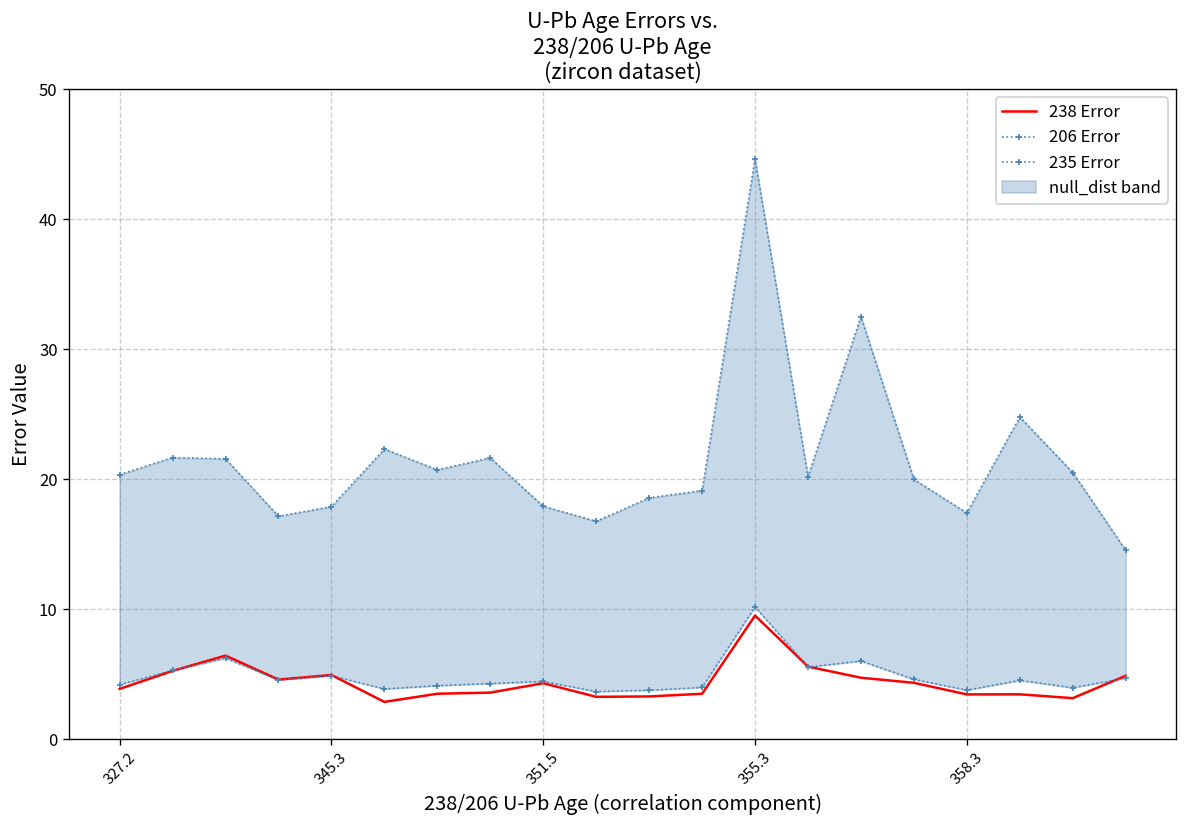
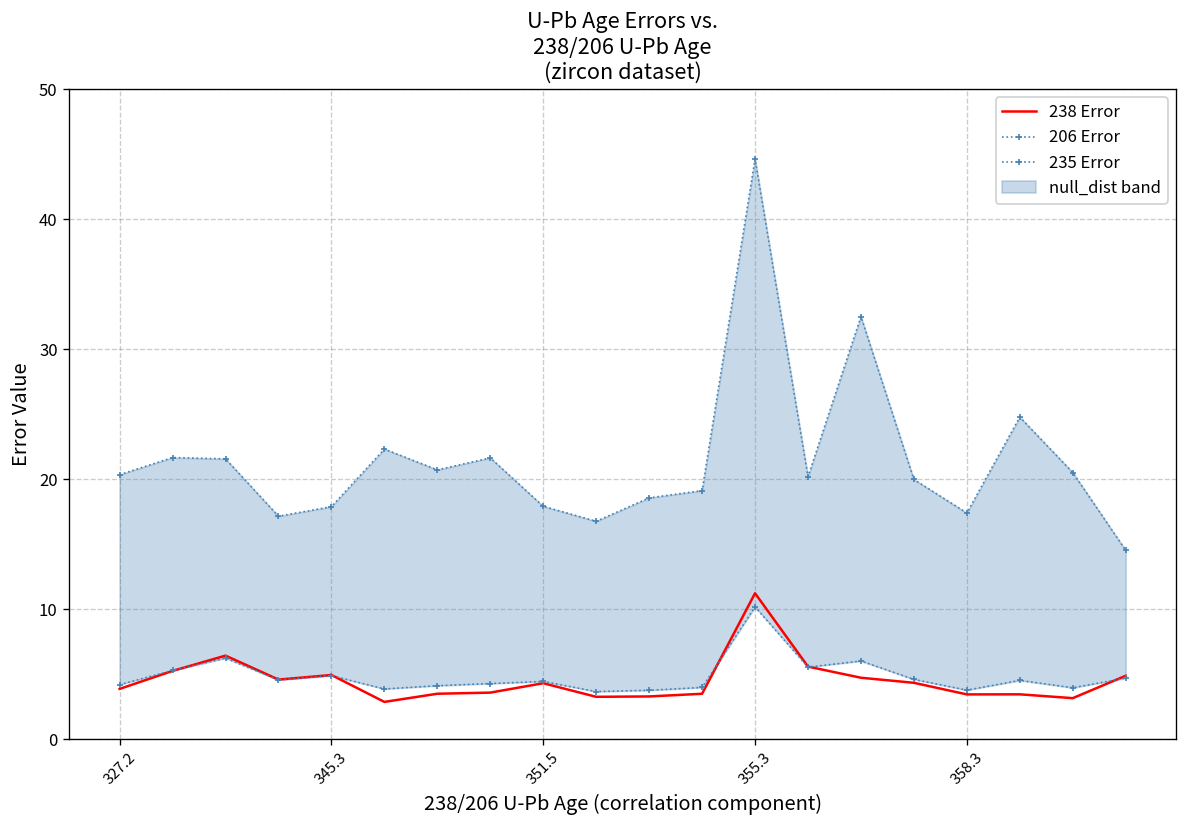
238 Error, 355.3: 9.5 -> 11.2
